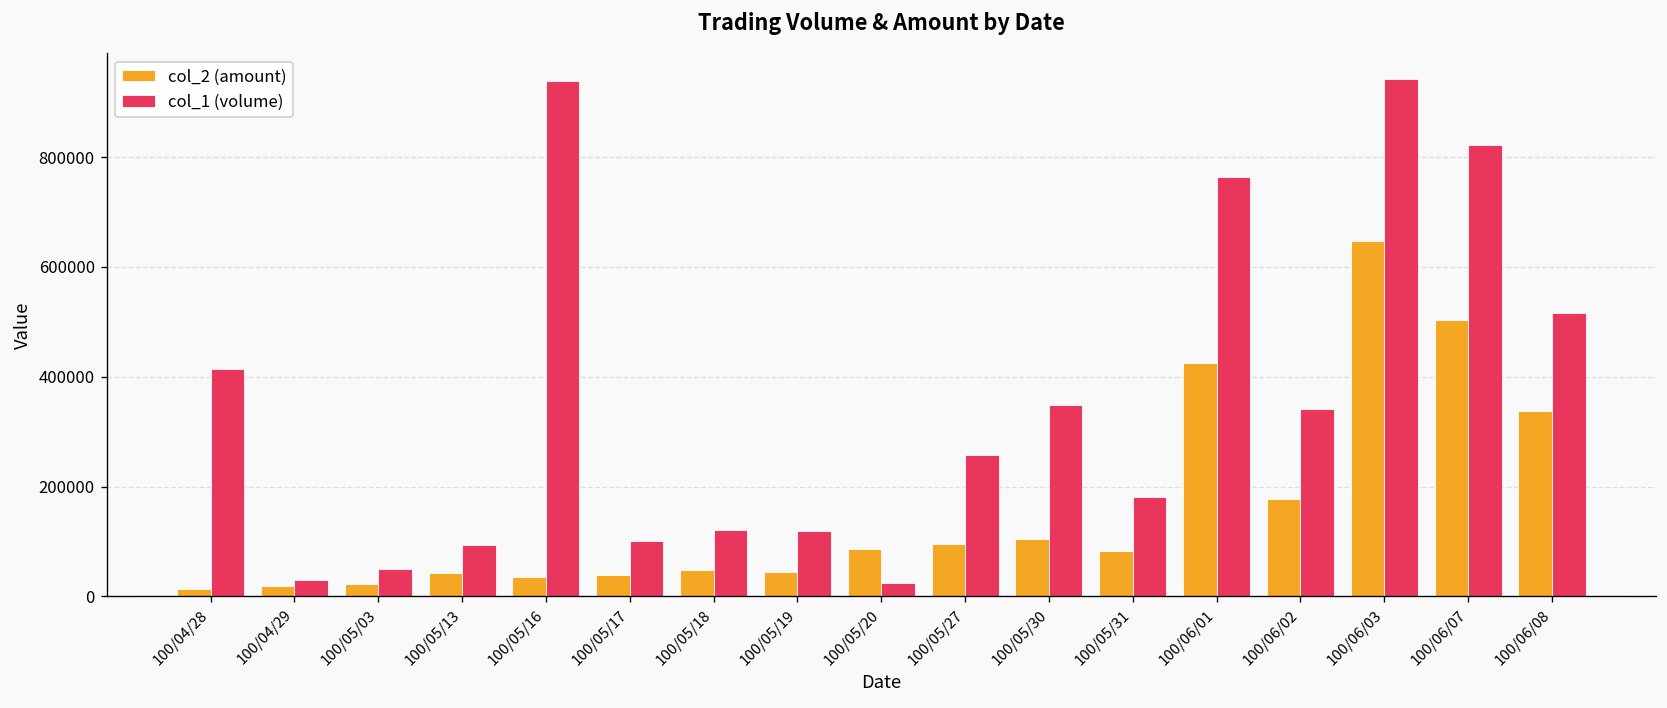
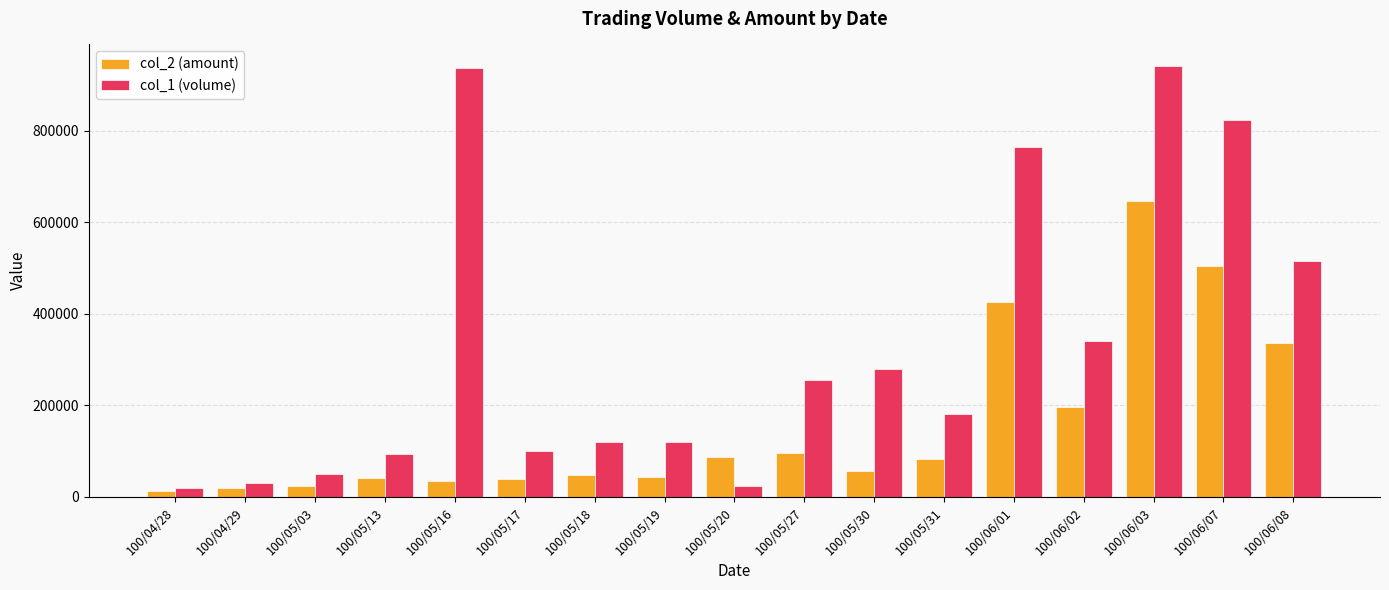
col_1 (volume), 100/04/28: 410000 -> 20000
col_2 (amount), 100/05/30: 100000 -> 60000
col_1 (volume), 100/05/30: 350000 -> 280000
col_2 (amount), 100/06/02: 180000 -> 200000
